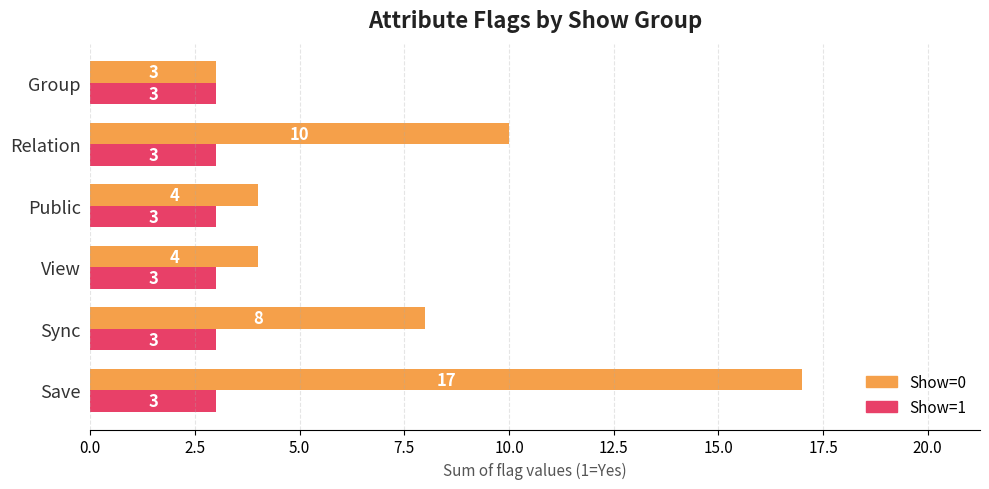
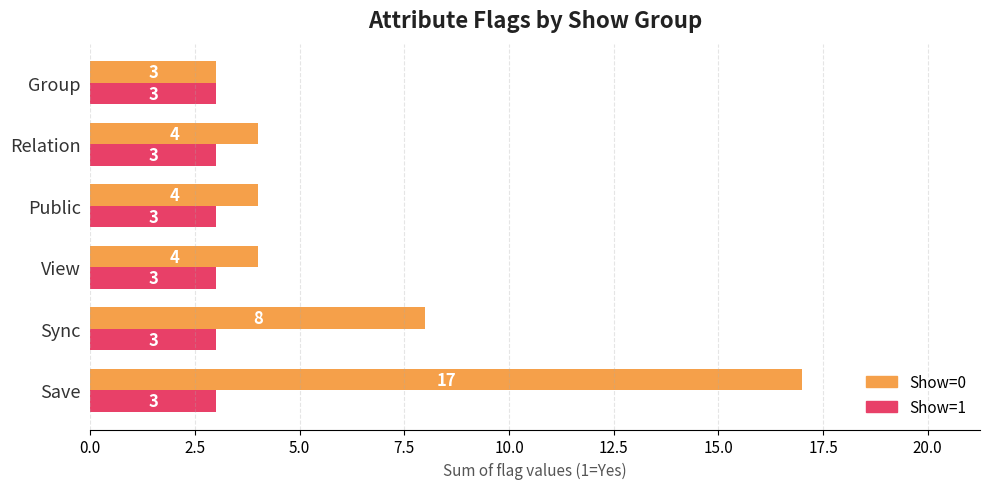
Show=0, Relation: 10 -> 4
